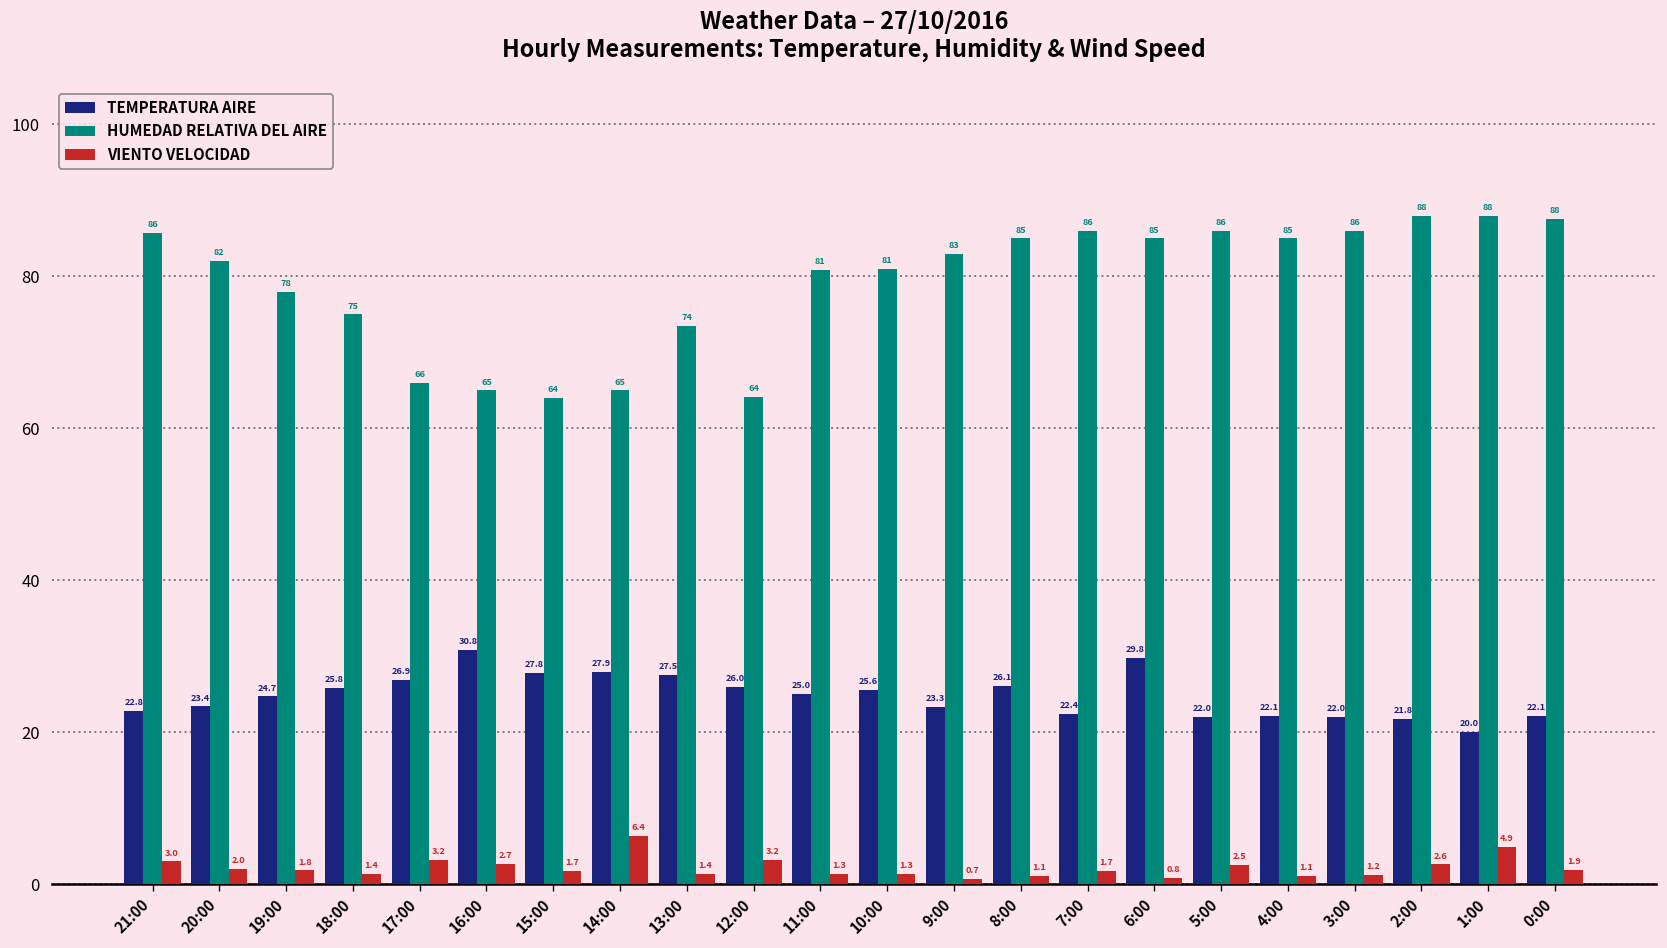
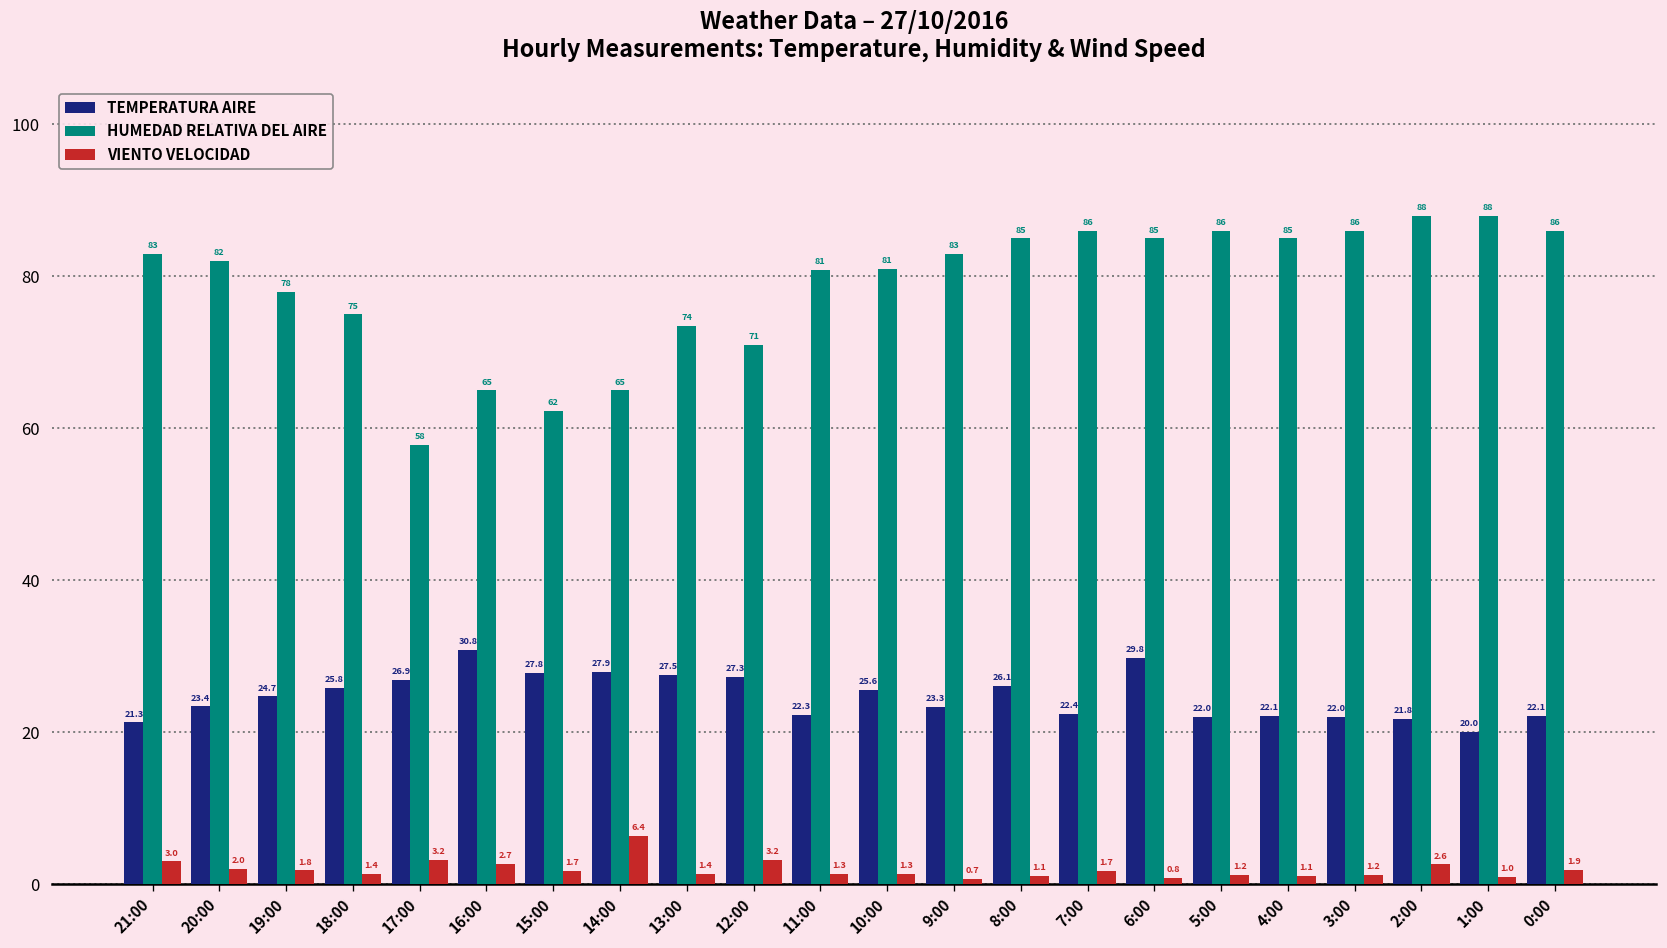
TEMPERATURA AIRE, 21:00: 22.8 -> 21.3
HUMEDAD RELATIVA DEL AIRE, 21:00: 86 -> 83
HUMEDAD RELATIVA DEL AIRE, 17:00: 66 -> 58
HUMEDAD RELATIVA DEL AIRE, 15:00: 64 -> 62
TEMPERATURA AIRE, 12:00: 26.0 -> 27.3
HUMEDAD RELATIVA DEL AIRE, 12:00: 64 -> 71
TEMPERATURA AIRE, 11:00: 25.0 -> 22.3
VIENTO VELOCIDAD, 5:00: 2.5 -> 1.2
VIENTO VELOCIDAD, 1:00: 4.9 -> 1.0
HUMEDAD RELATIVA DEL AIRE, 0:00: 88 -> 86
